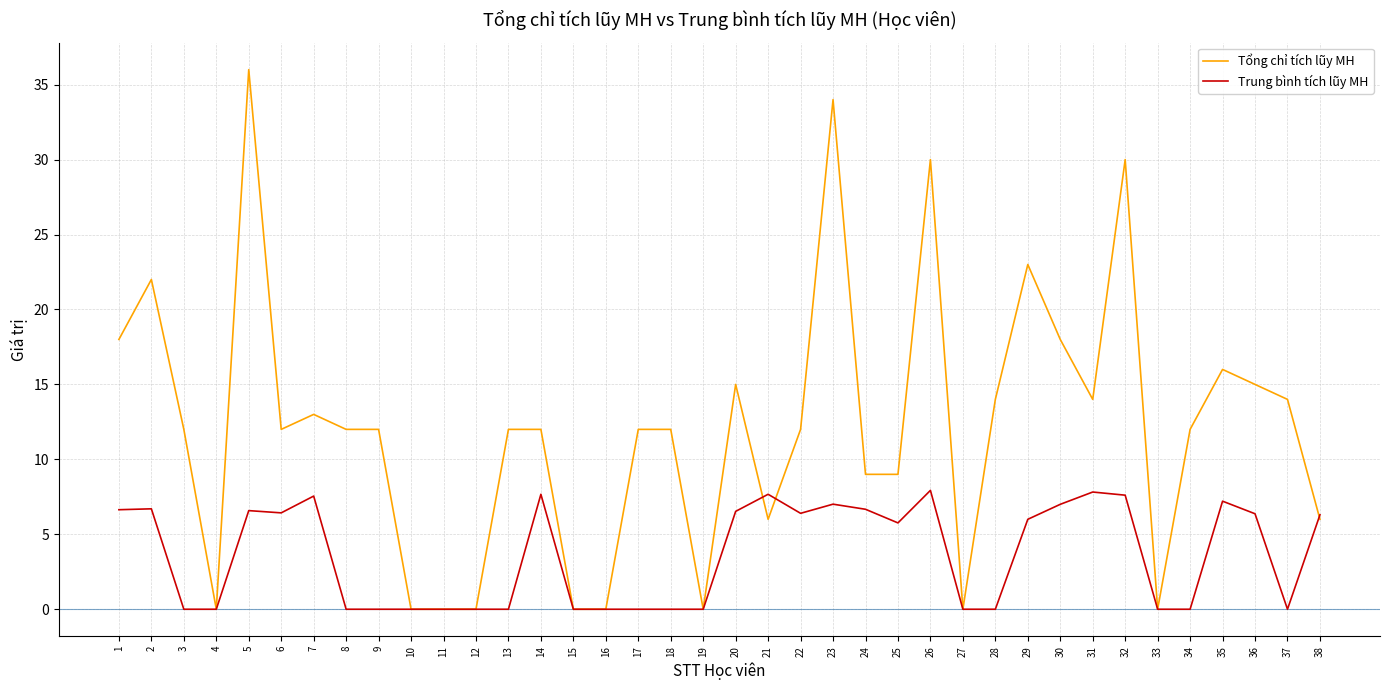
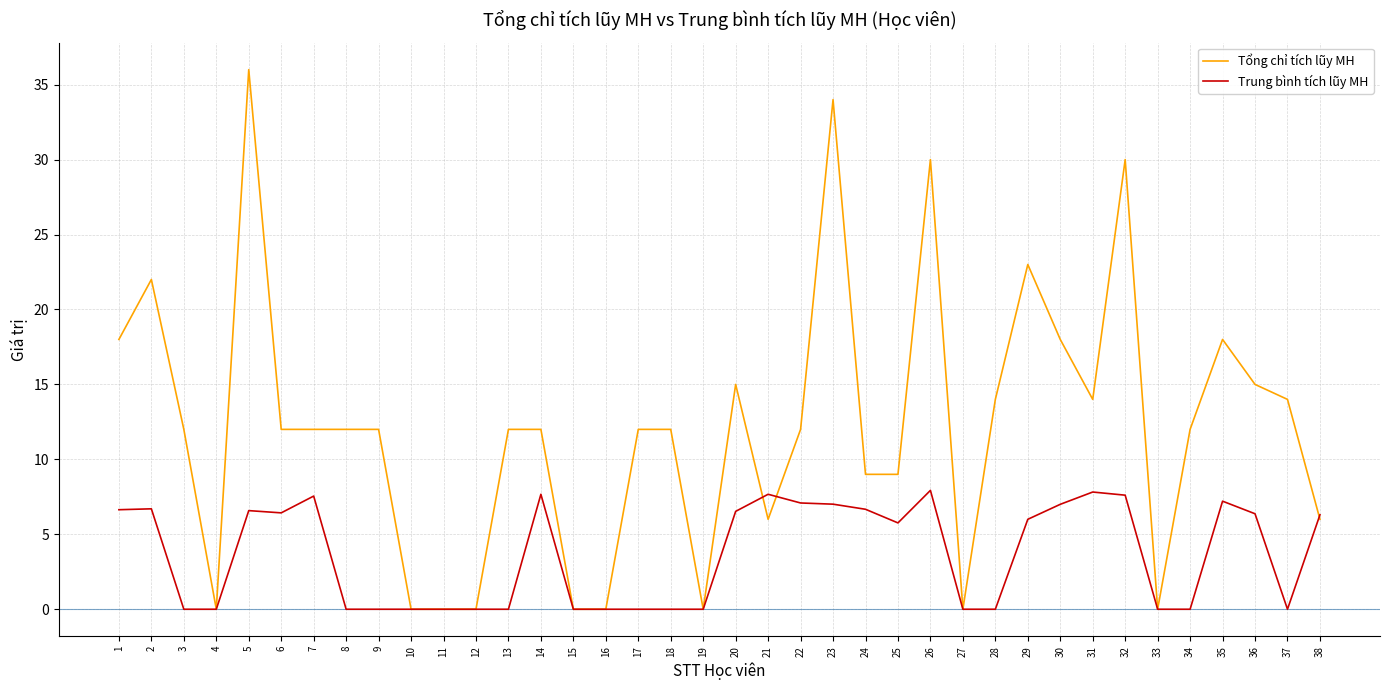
Tổng chỉ tích lũy MH, 7: 13 -> 12
Trung bình tích lũy MH, 22: 6.4 -> 7.1
Tổng chỉ tích lũy MH, 35: 16 -> 18
